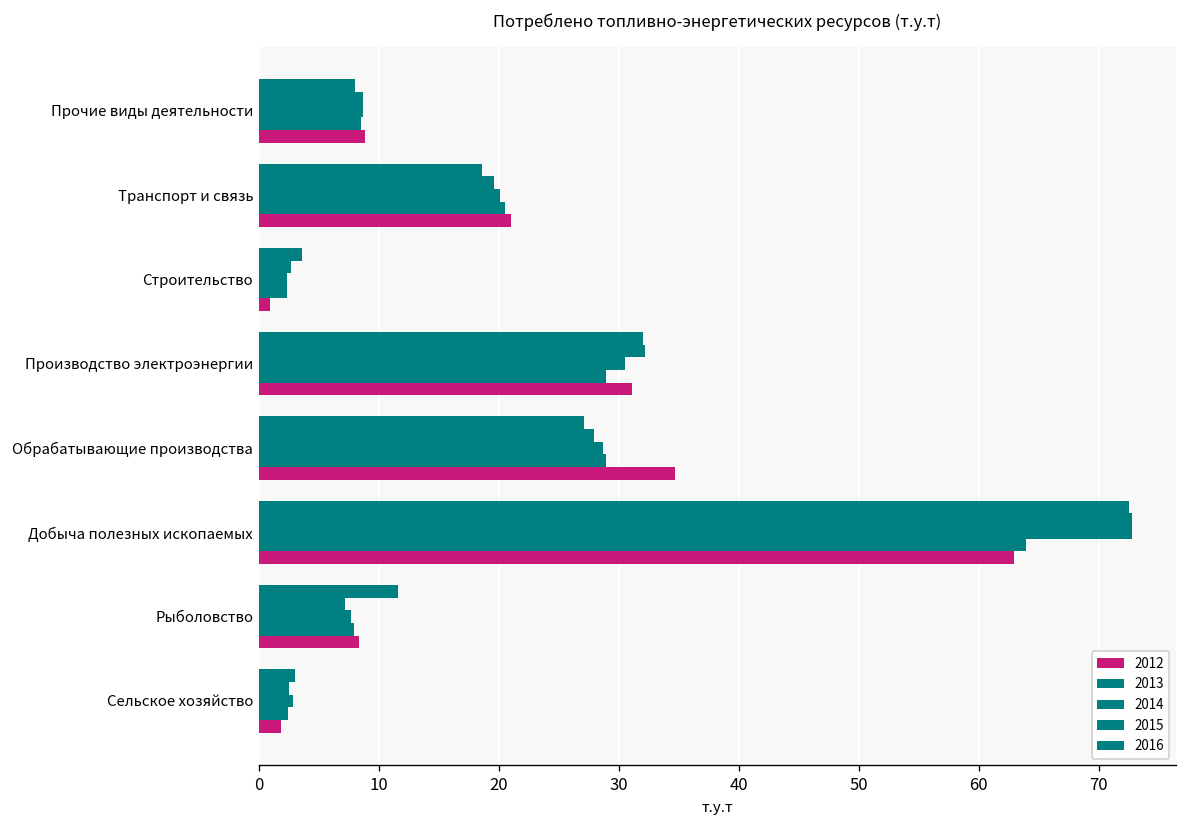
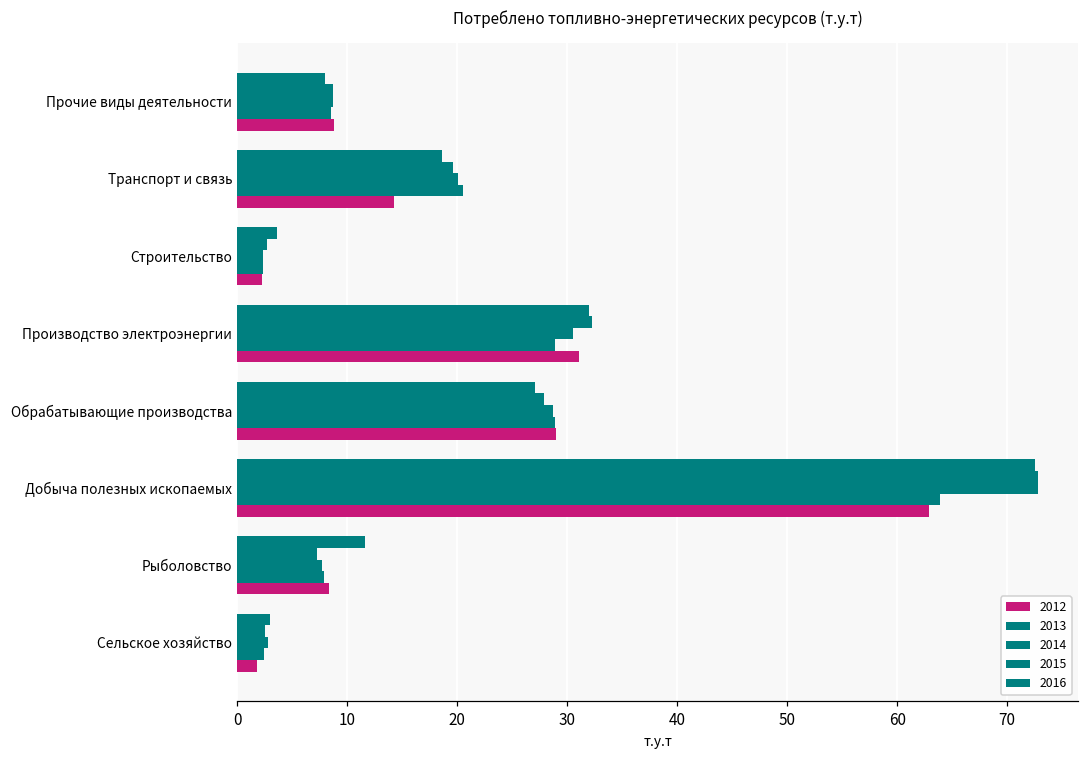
2012, Транспорт и связь: 21 -> 14
2012, Строительство: 1 -> 2
2012, Обрабатывающие производства: 35 -> 29
